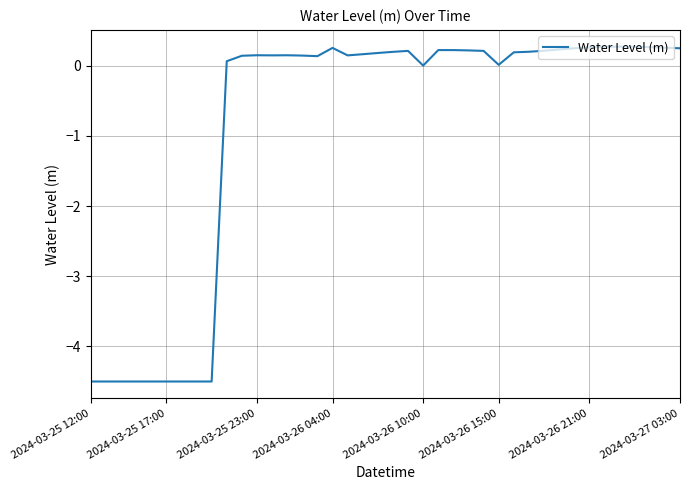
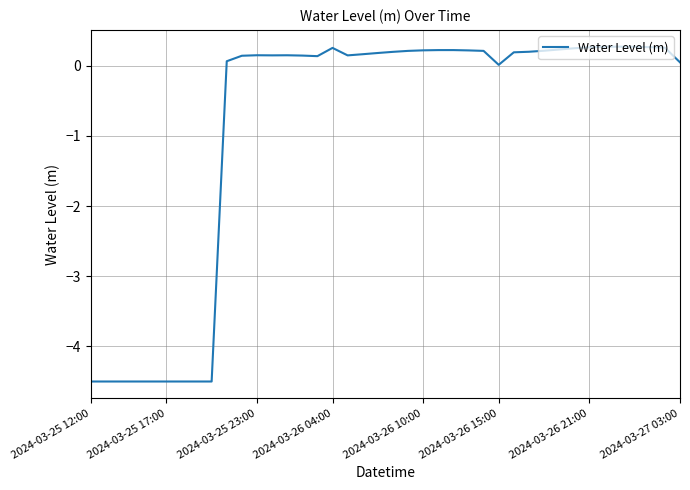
2024-03-26 10:00: 0.0 -> 0.2
2024-03-27 03:00: 0.2 -> 0.0
